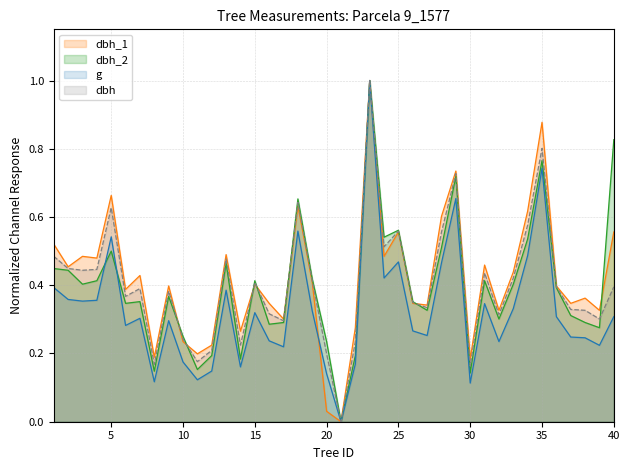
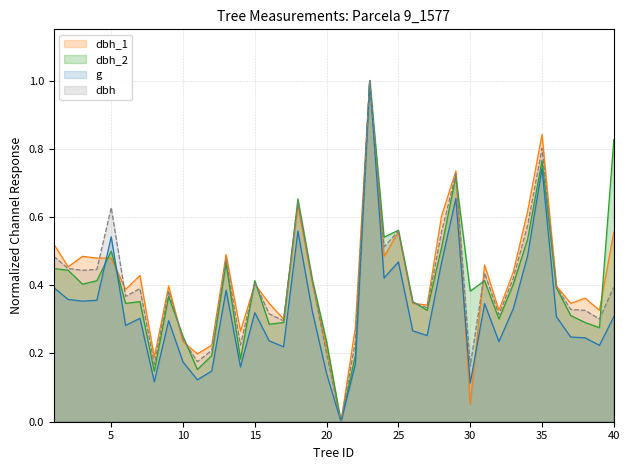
dbh_1, 5: 0.66 -> 0.48
dbh_1, 20: 0.03 -> 0.22
dbh_1, 30: 0.18 -> 0.05
dbh_2, 30: 0.14 -> 0.38
dbh_1, 35: 0.88 -> 0.84
